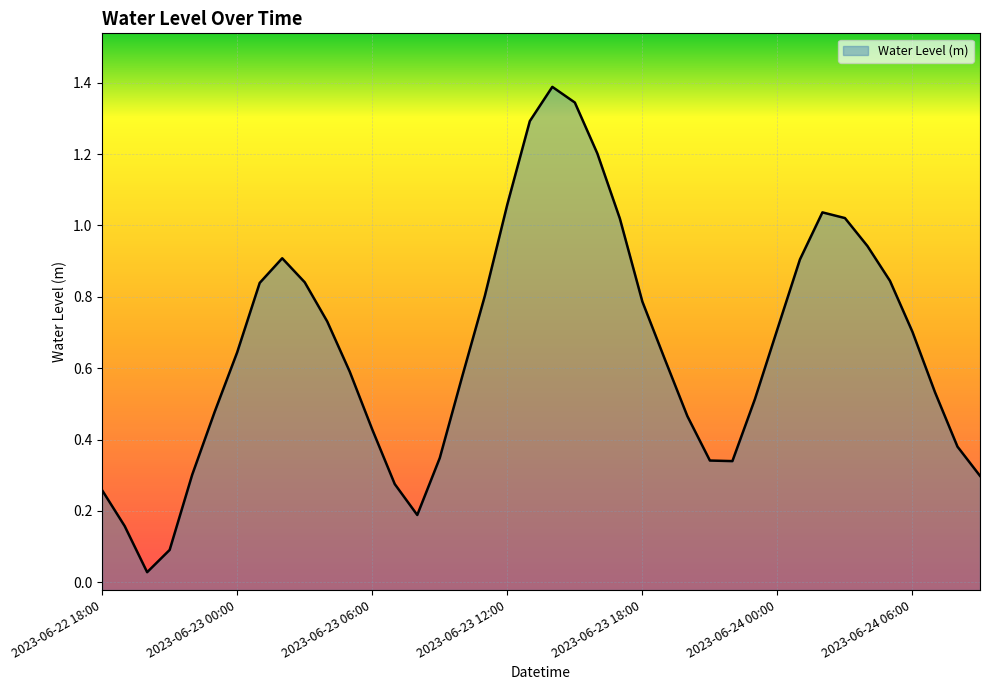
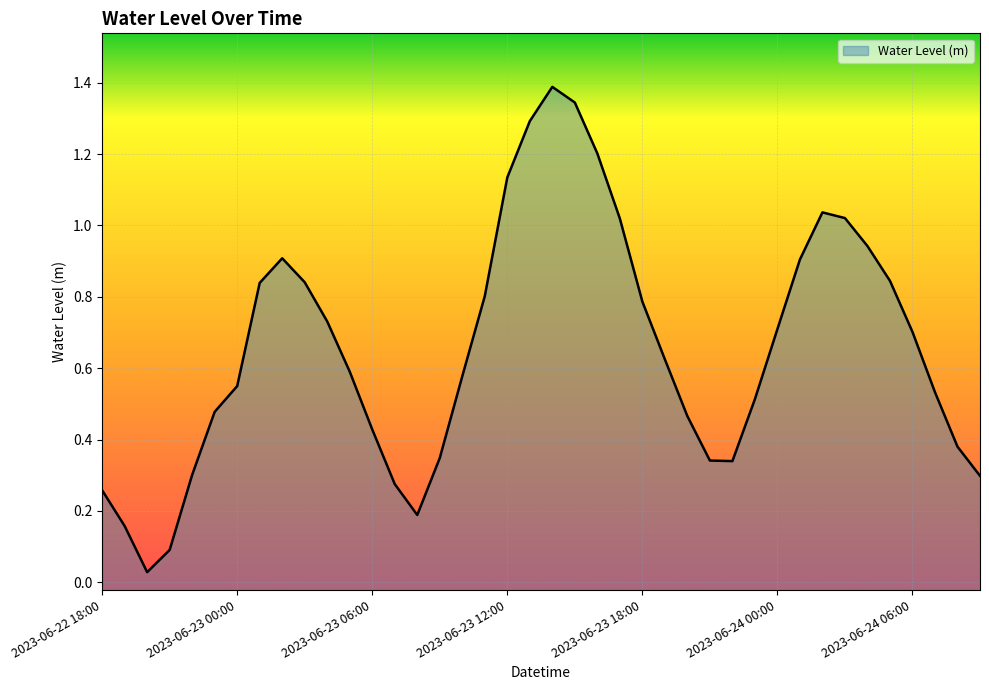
2023-06-23 00:00: 0.64 -> 0.55
2023-06-23 12:00: 1.06 -> 1.13
